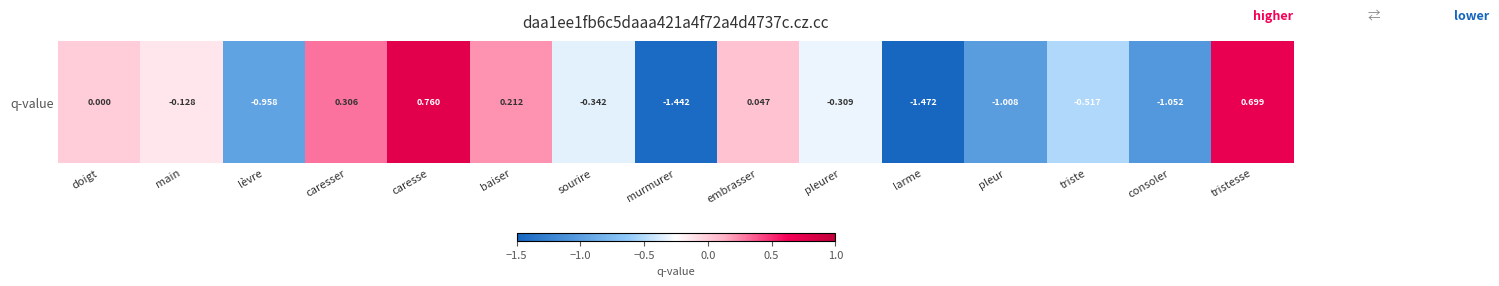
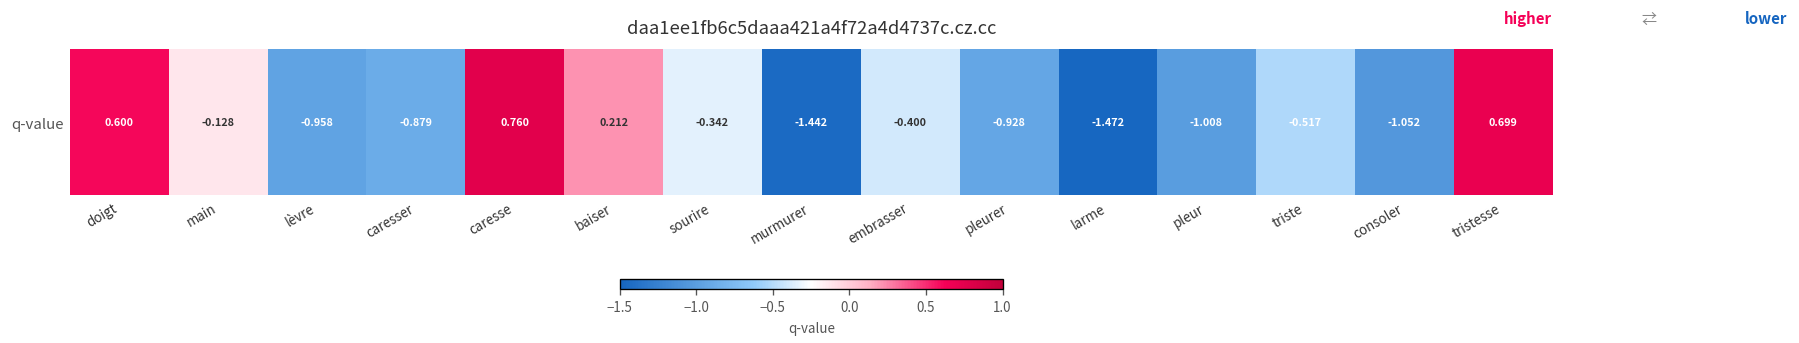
q-value, doigt: 0.000 -> 0.600
q-value, caresser: 0.306 -> -0.879
q-value, embrasser: 0.047 -> -0.400
q-value, pleurer: -0.309 -> -0.928
